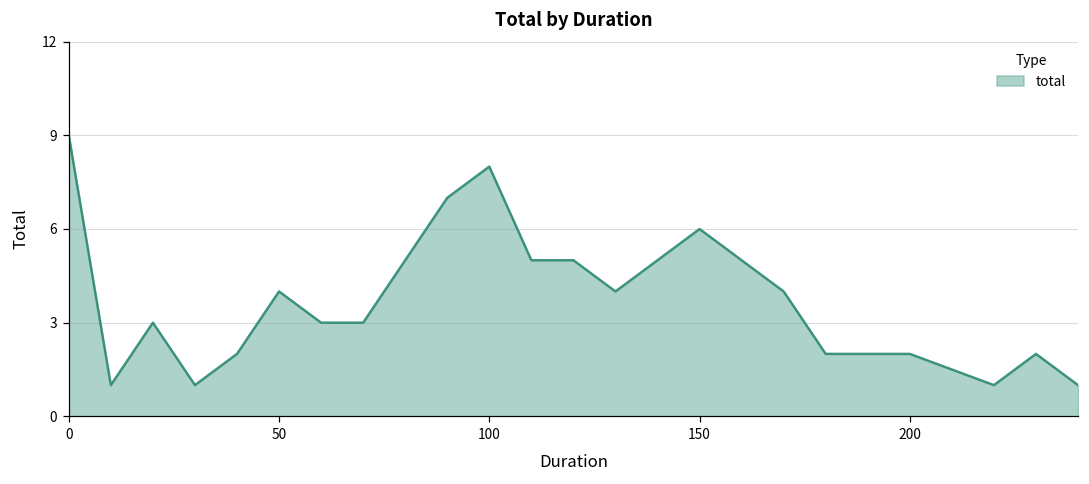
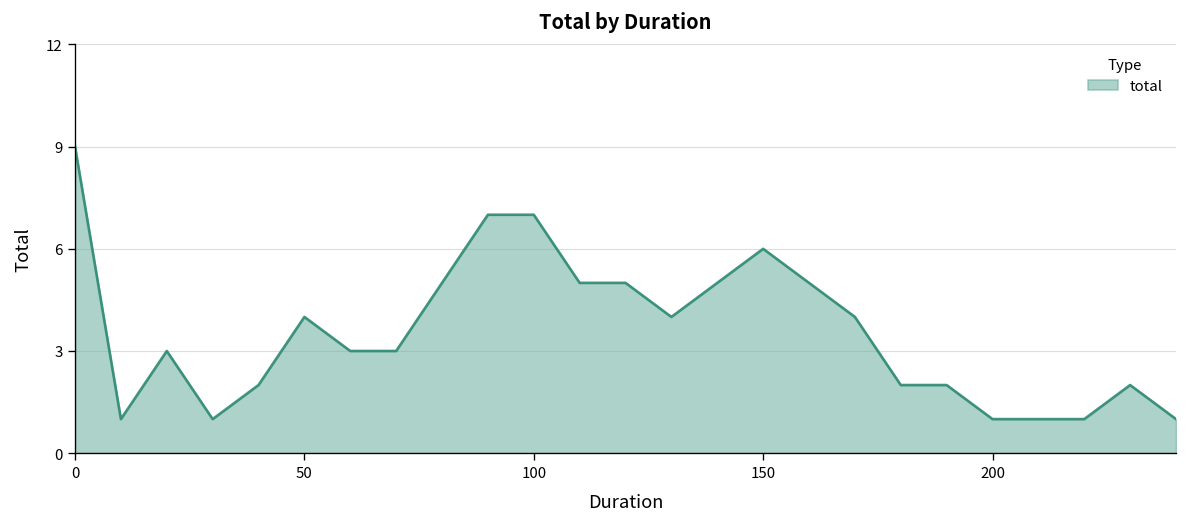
100: 8 -> 7
200: 2 -> 1
